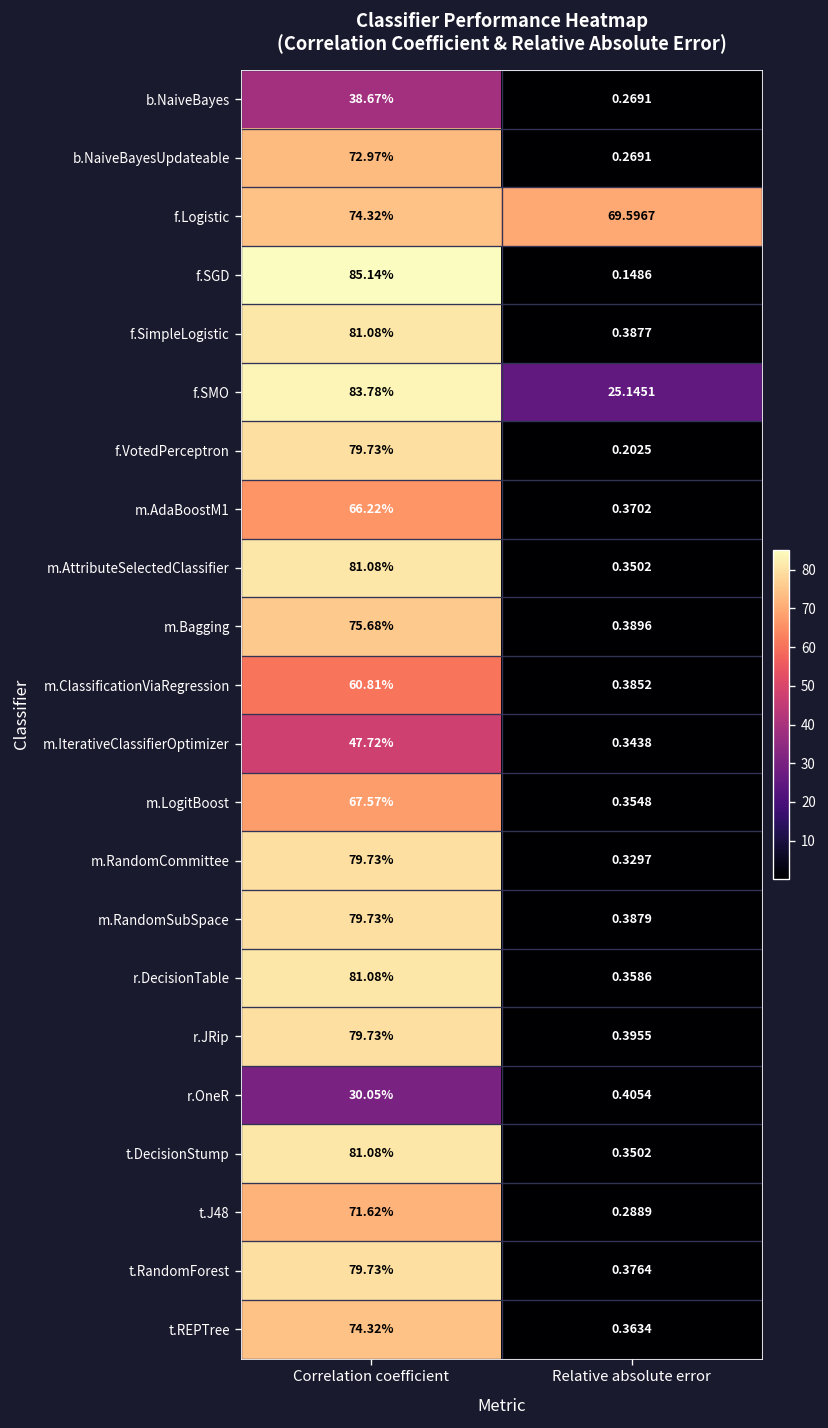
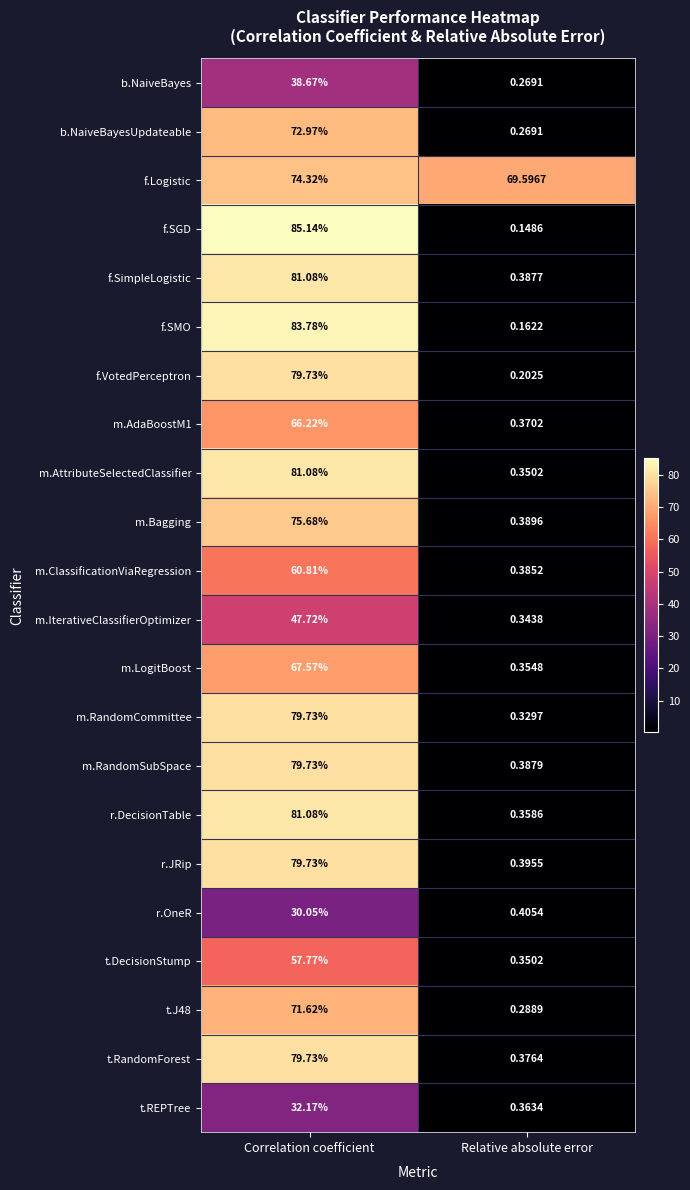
f.SMO, Relative absolute error: 25.1451 -> 0.1622
t.DecisionStump, Correlation coefficient: 81.08% -> 57.77%
t.REPTree, Correlation coefficient: 74.32% -> 32.17%
